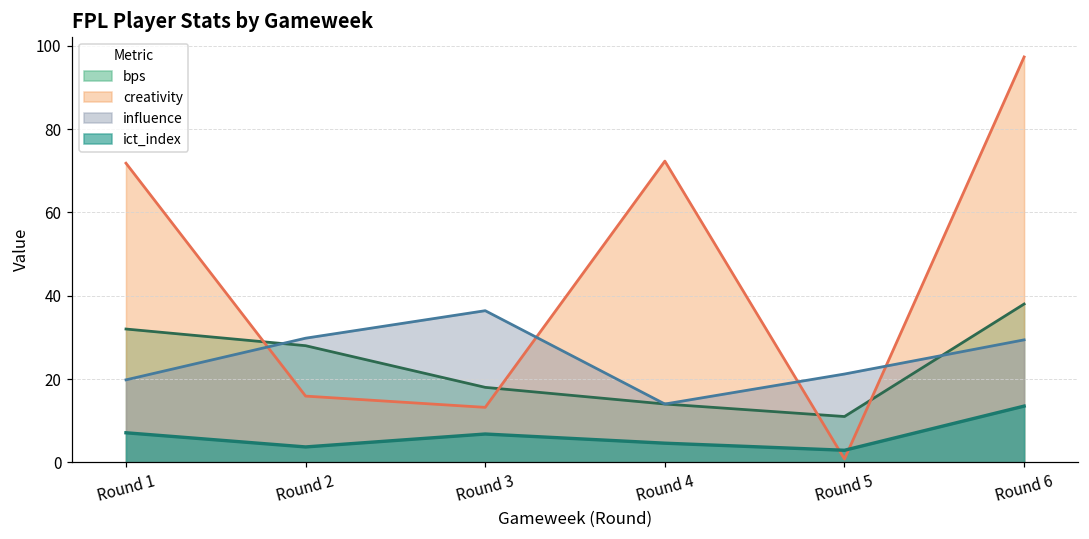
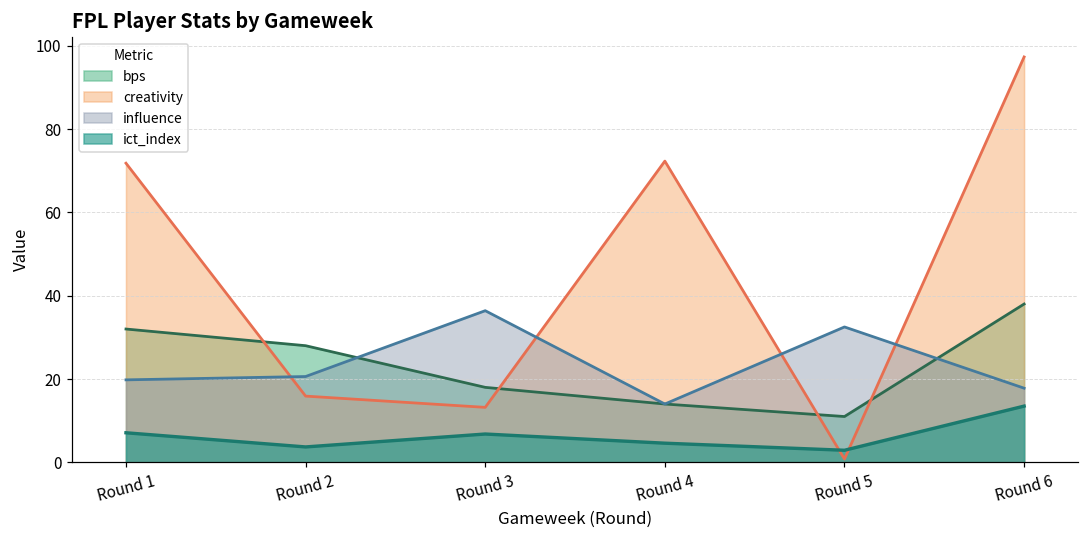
influence, Round 2: 30 -> 21
influence, Round 5: 21 -> 33
influence, Round 6: 29 -> 18
